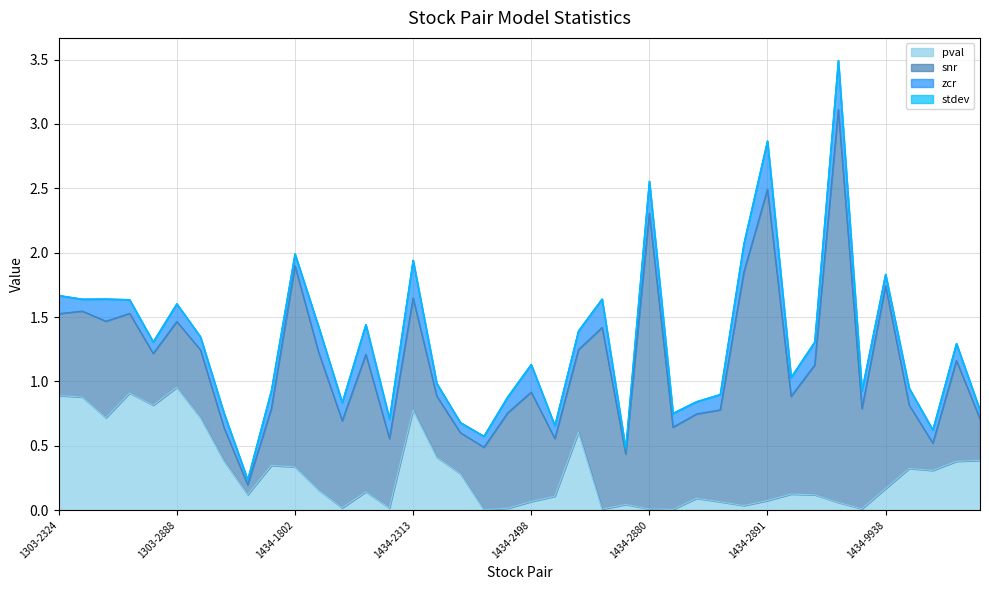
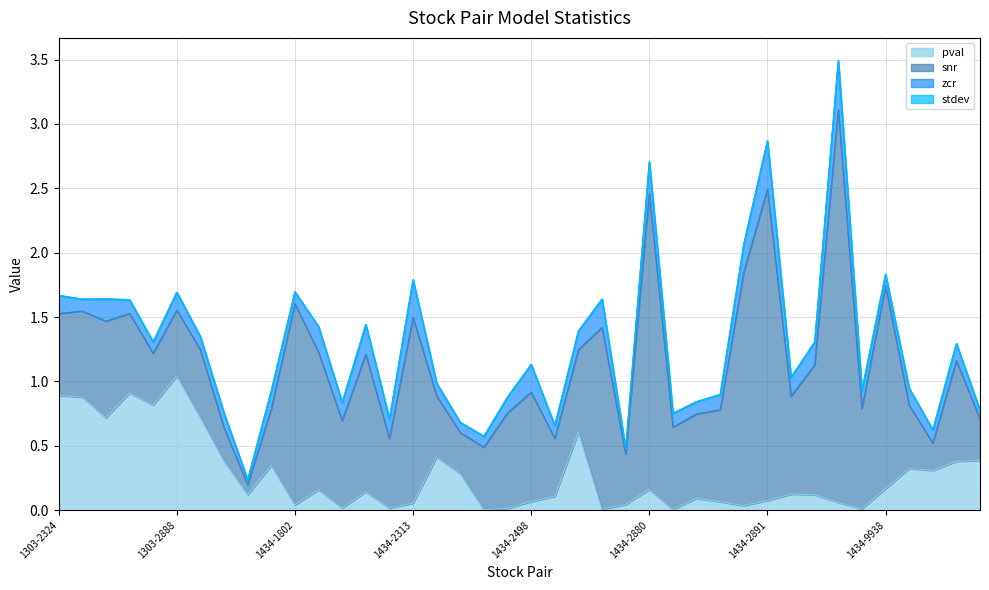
pval, 1303-2888: 0.95 -> 1.04
pval, 1434-1802: 0.34 -> 0.04
pval, 1434-2313: 0.78 -> 0.05
snr, 1434-2313: 0.87 -> 1.44
pval, 1434-2880: 0.01 -> 0.16
